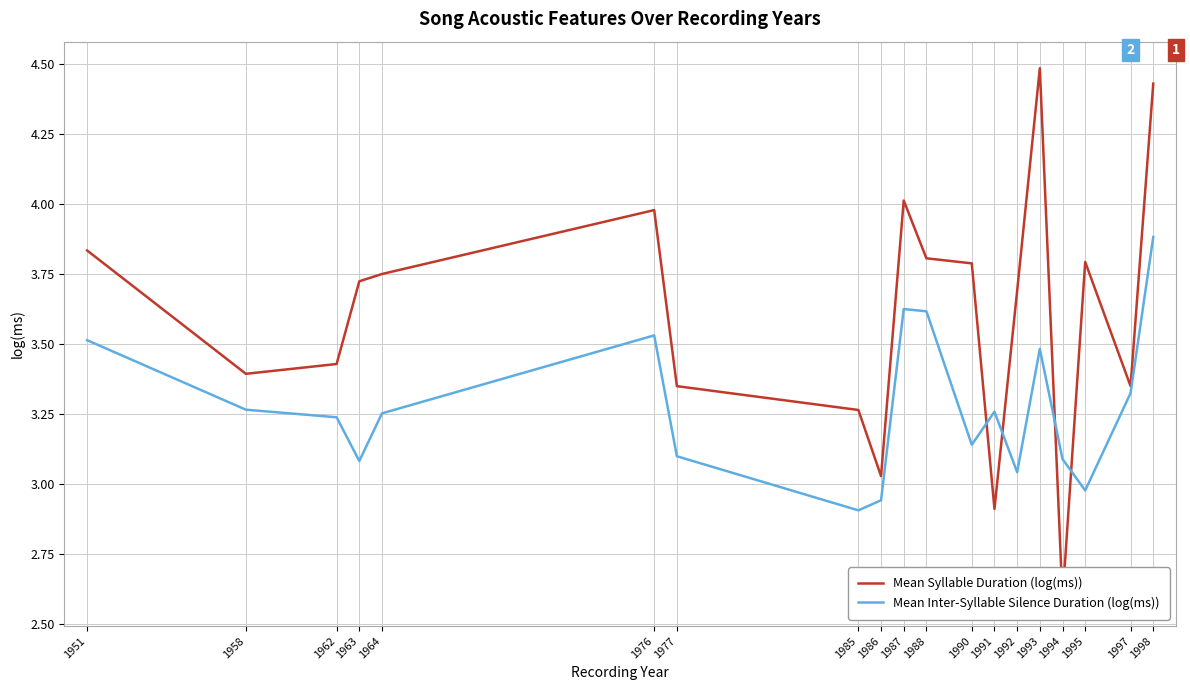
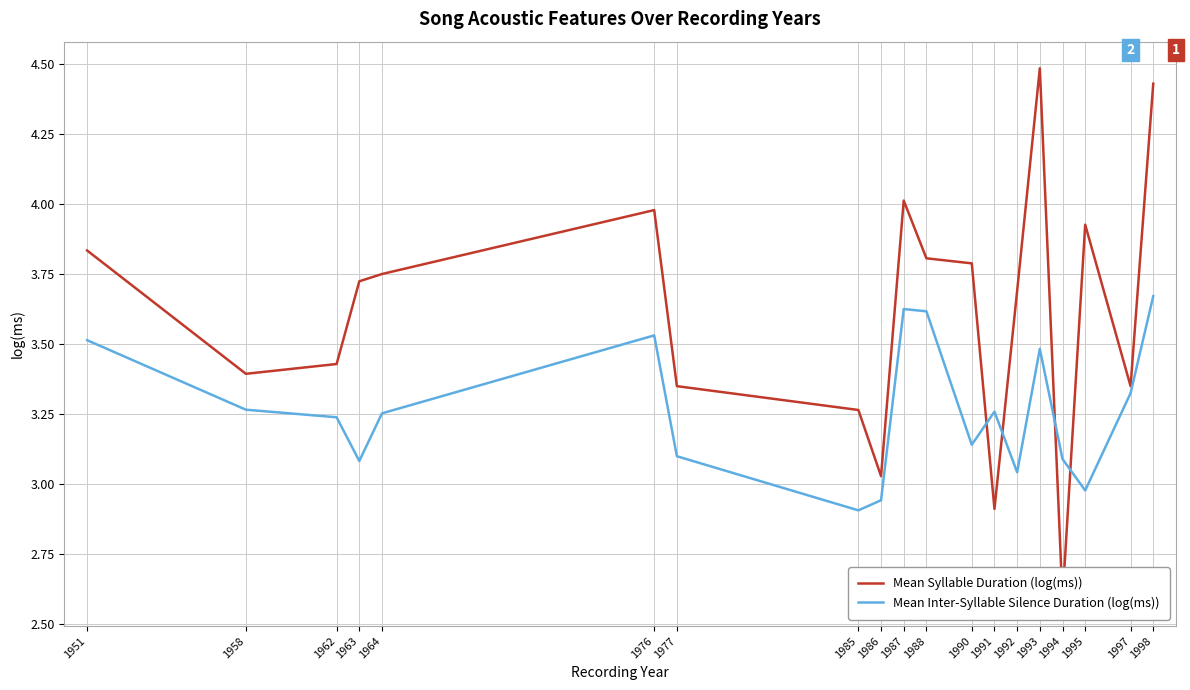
Mean Syllable Duration (log(ms)), 1995: 3.79 -> 3.93
Mean Inter-Syllable Silence Duration (log(ms)), 1998: 3.88 -> 3.67
